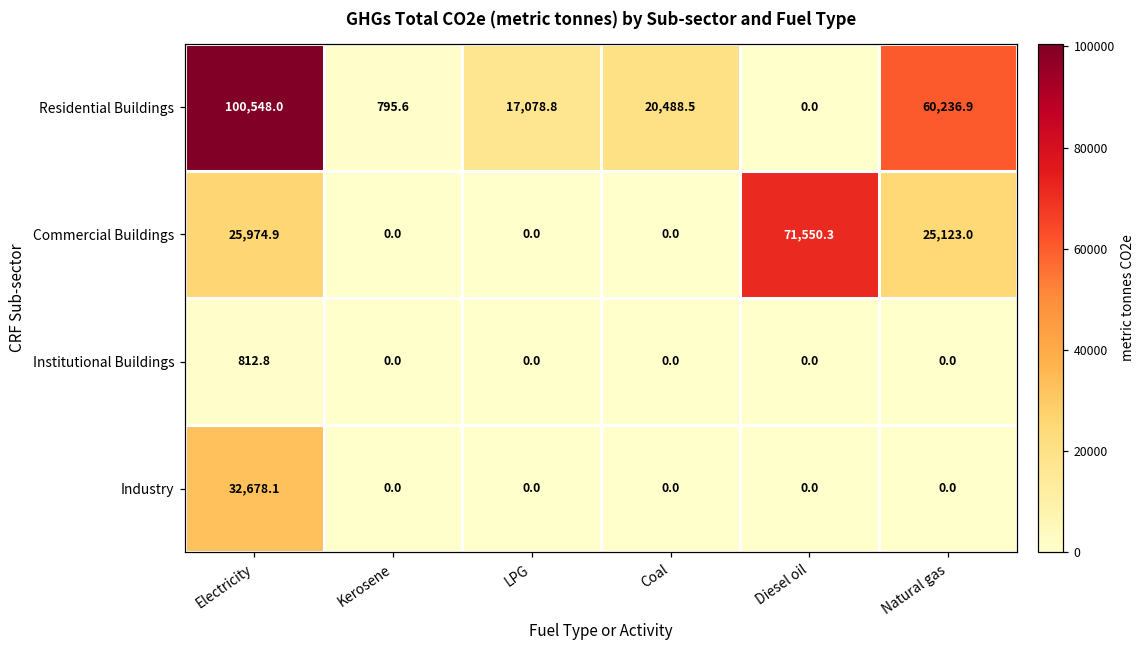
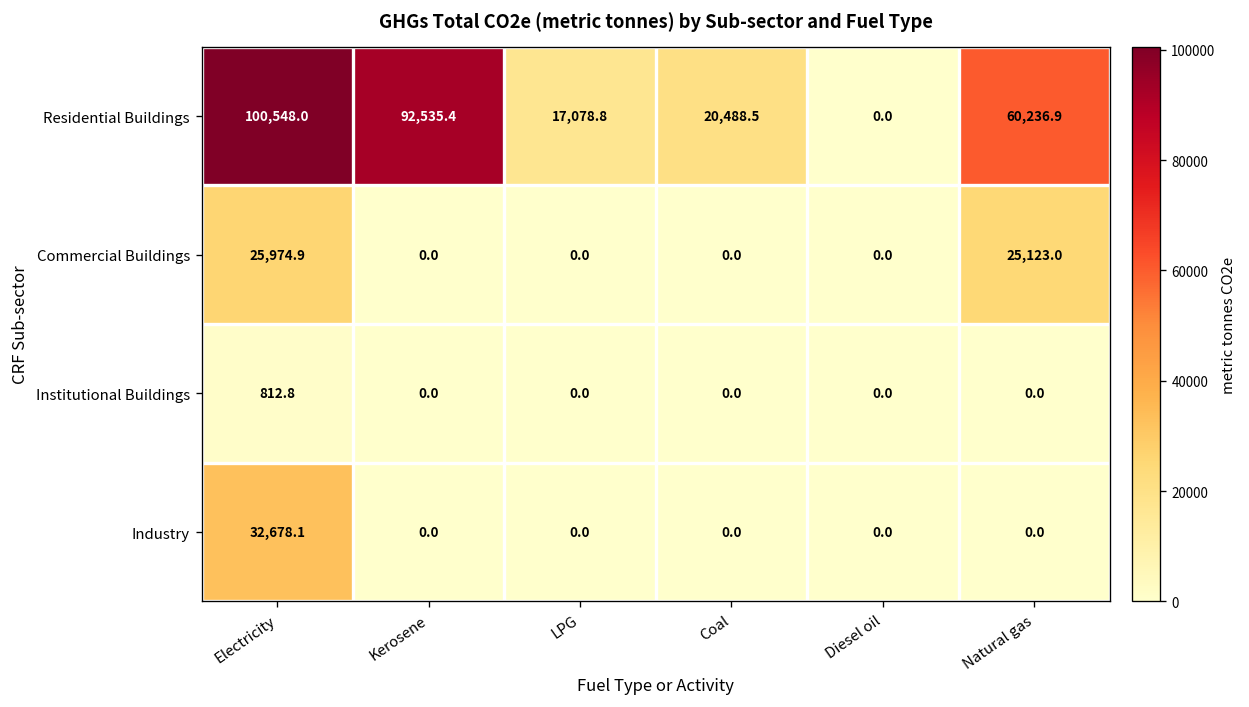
Residential Buildings, Kerosene: 795.6 -> 92,535.4
Commercial Buildings, Diesel oil: 71,550.3 -> 0.0
